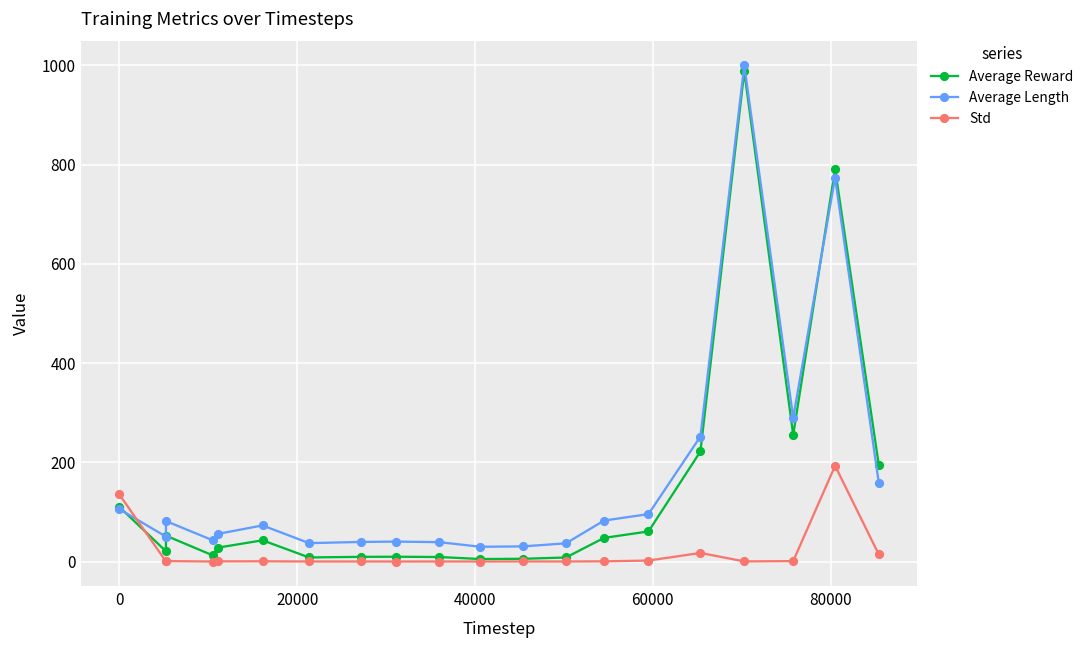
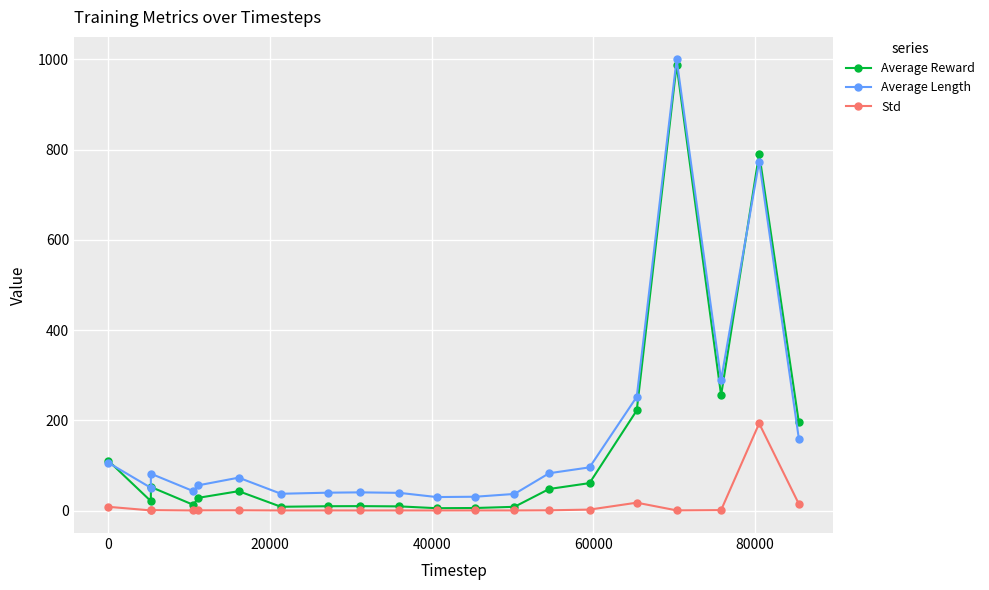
Std, 0: 140 -> 10
